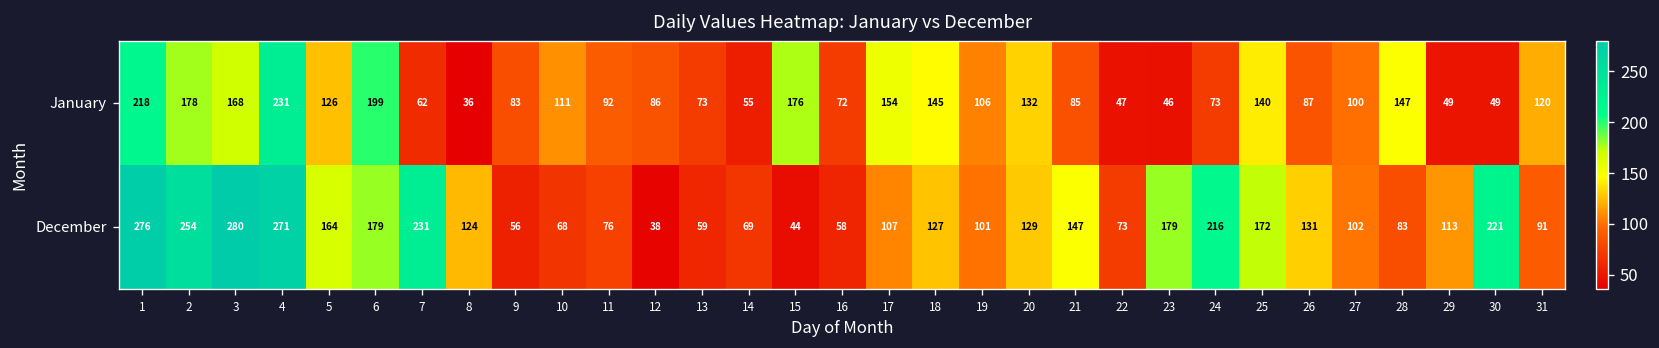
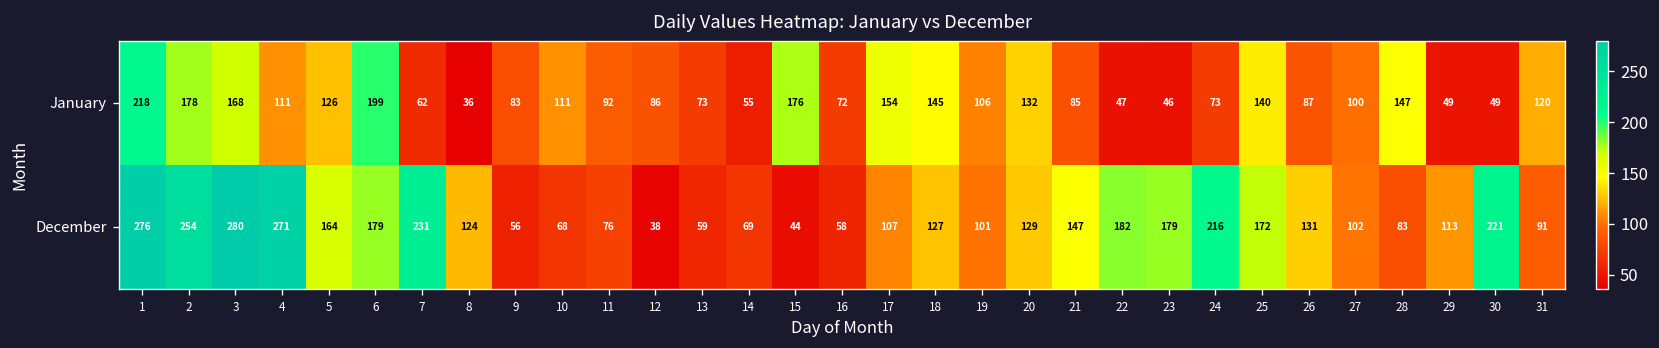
January, 4: 231 -> 111
December, 22: 73 -> 182
